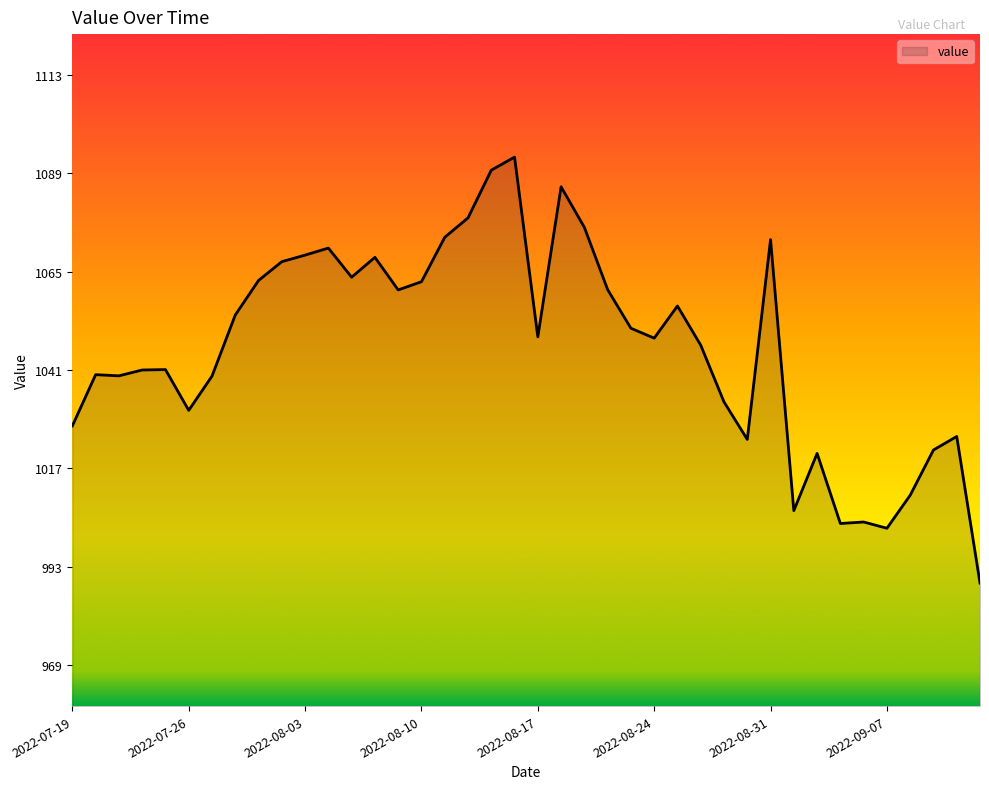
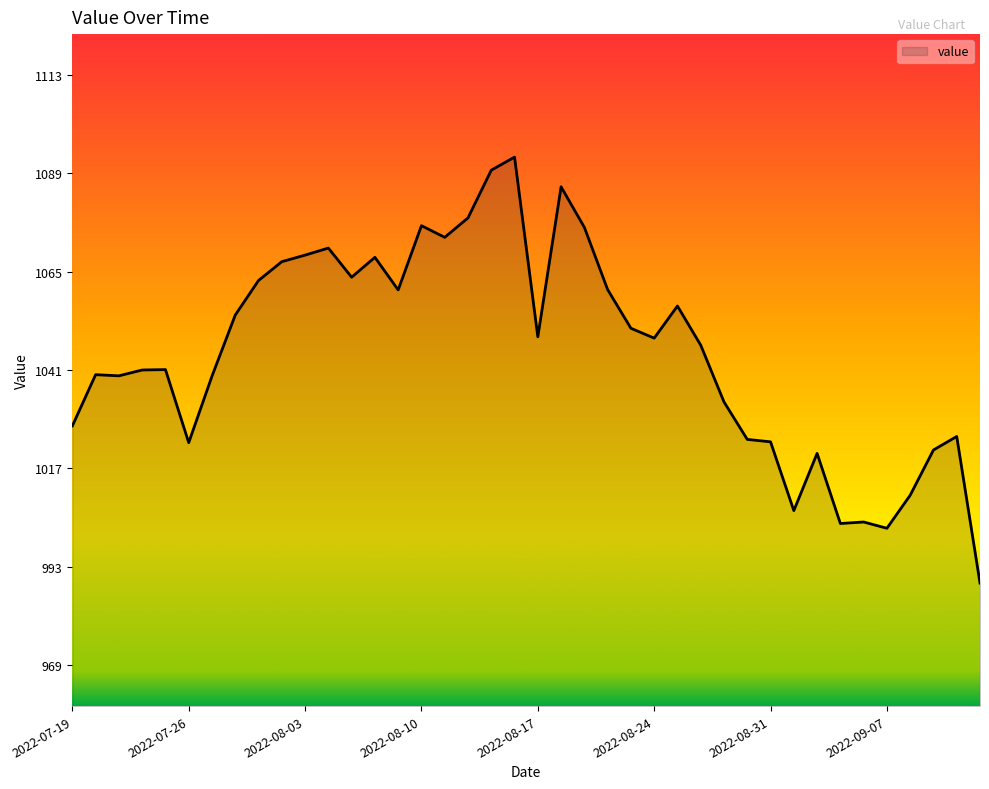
2022-07-26: 1031 -> 1023
2022-08-10: 1062 -> 1076
2022-08-31: 1073 -> 1023
